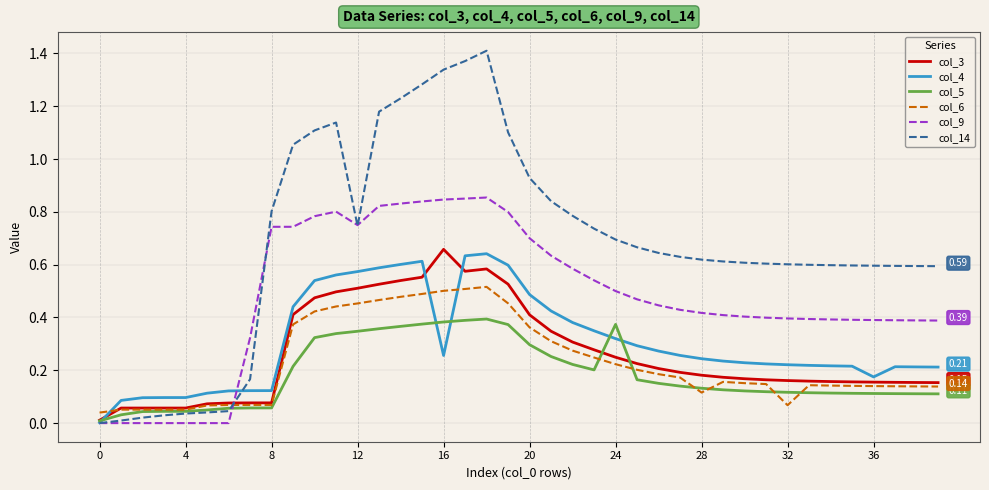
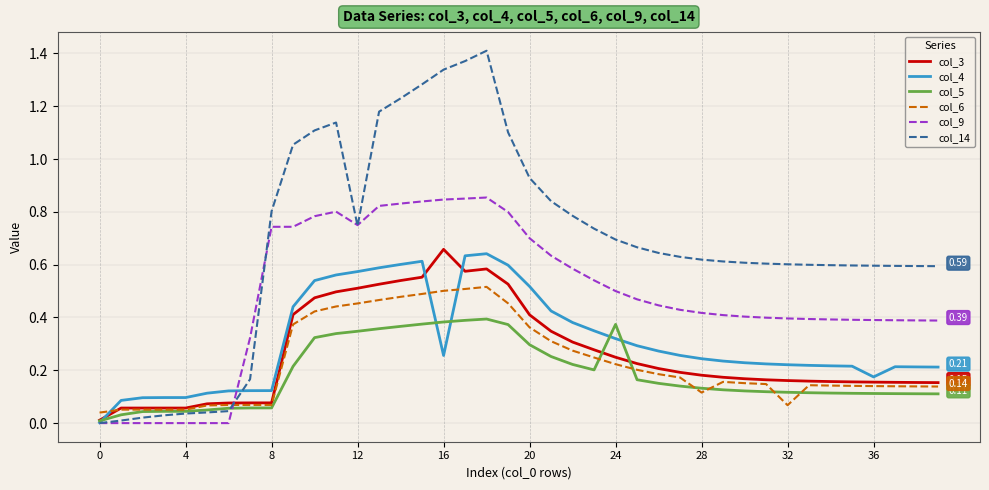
col_4, 20: 0.49 -> 0.52
